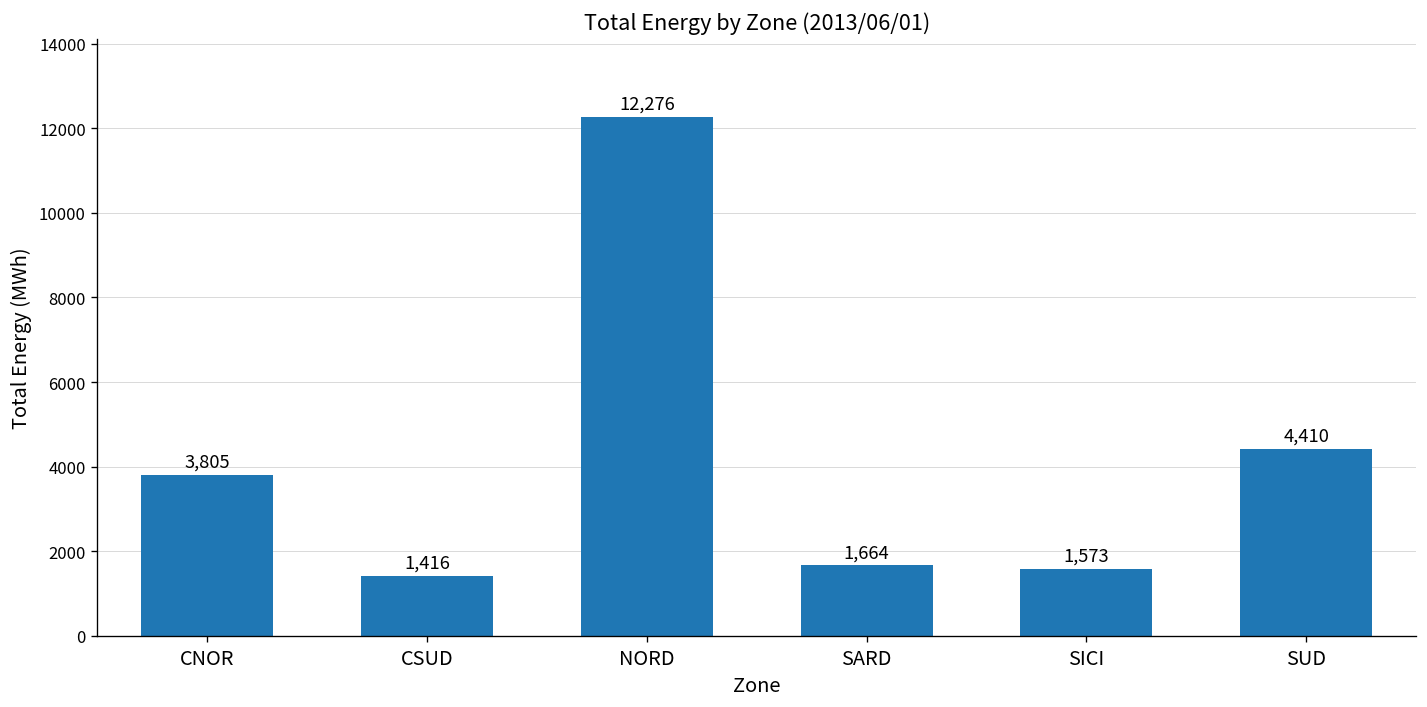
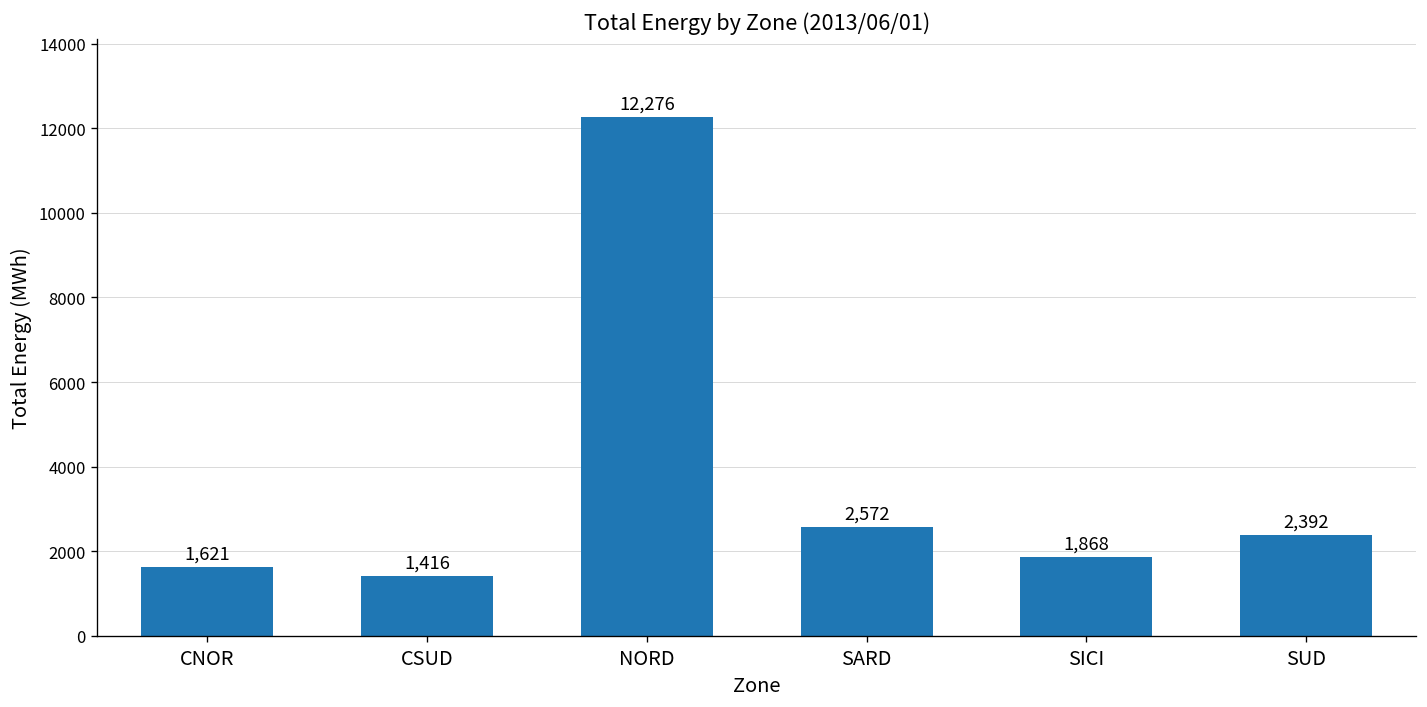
CNOR: 3,805 -> 1,621
SARD: 1,664 -> 2,572
SICI: 1,573 -> 1,868
SUD: 4,410 -> 2,392
